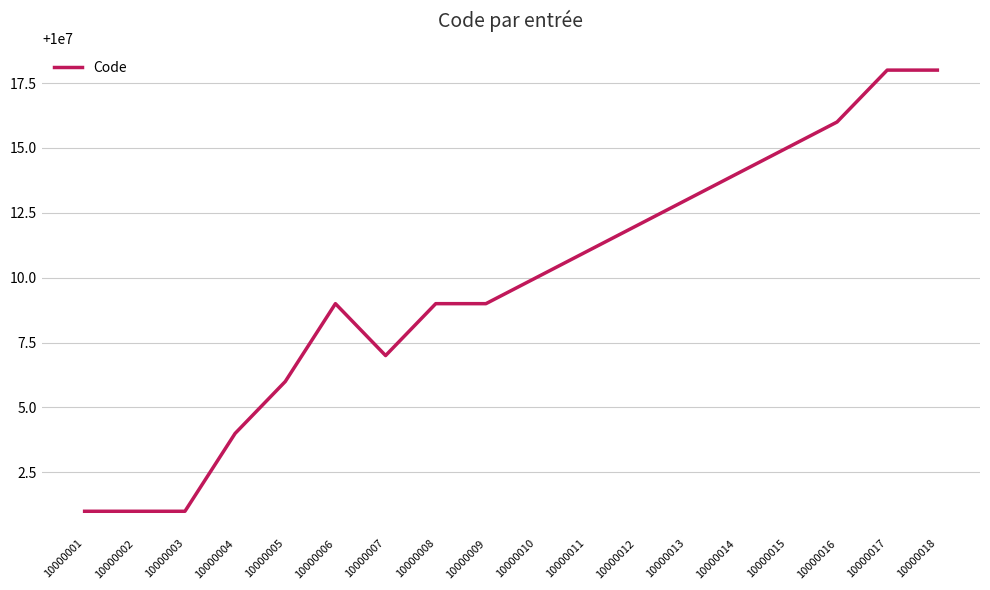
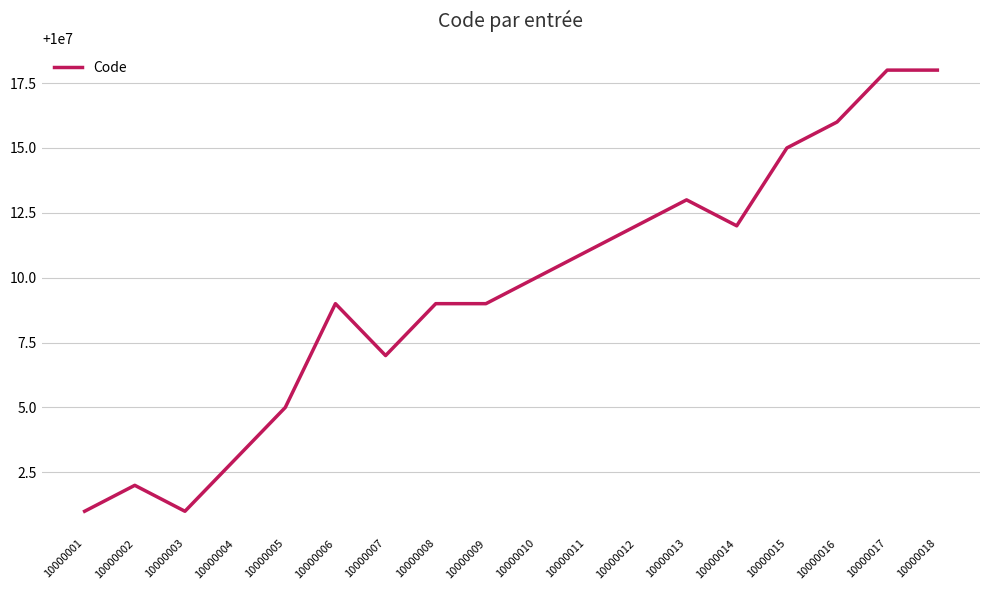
10000002: 10000001 -> 10000002
10000004: 10000004 -> 10000003
10000005: 10000006 -> 10000005
10000014: 10000014 -> 10000012
